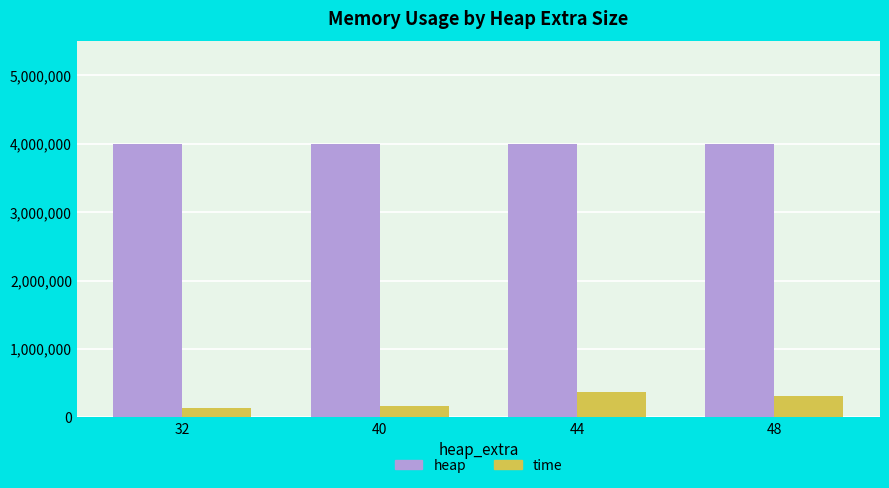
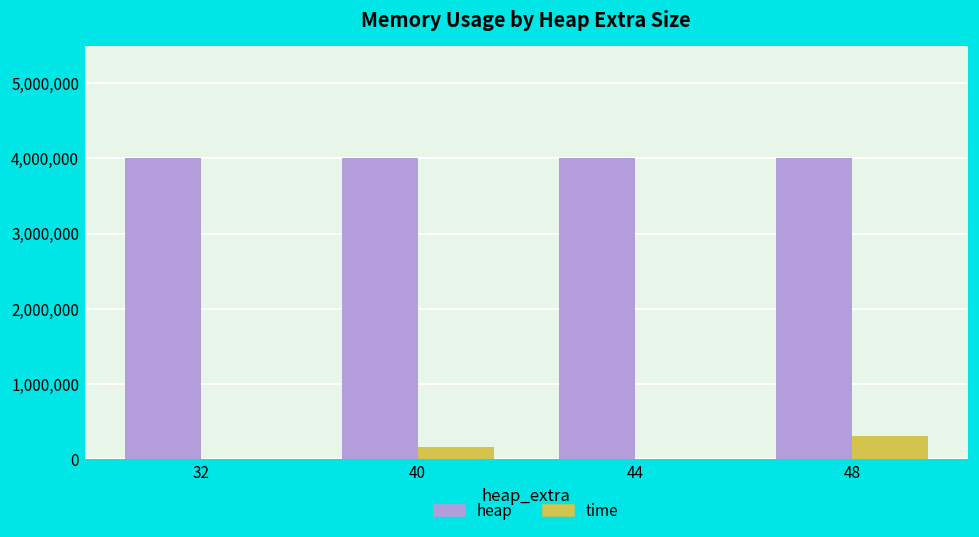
time, 32: 100,000 -> 0
time, 44: 400,000 -> 0
